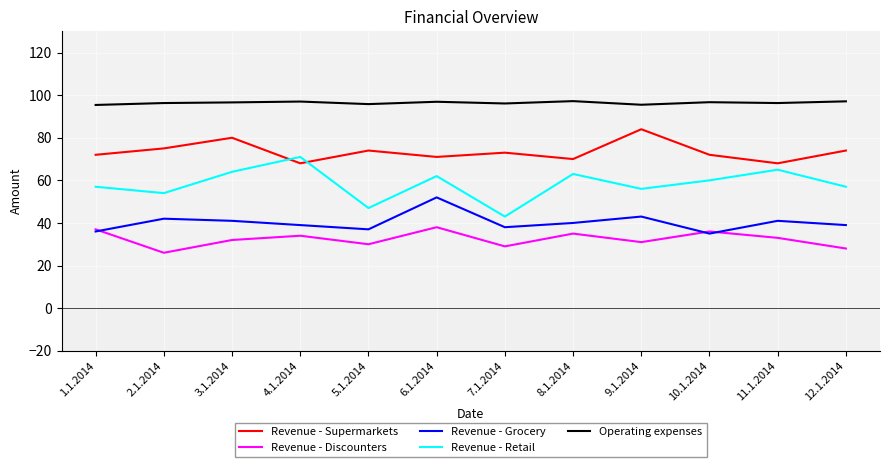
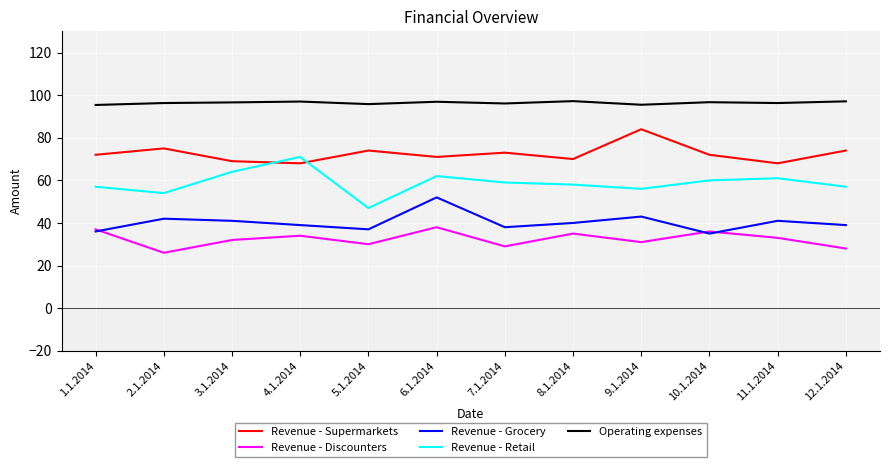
Revenue - Supermarkets, 3.1.2014: 80 -> 69
Revenue - Retail, 7.1.2014: 43 -> 59
Revenue - Retail, 8.1.2014: 63 -> 58
Revenue - Retail, 11.1.2014: 65 -> 61
